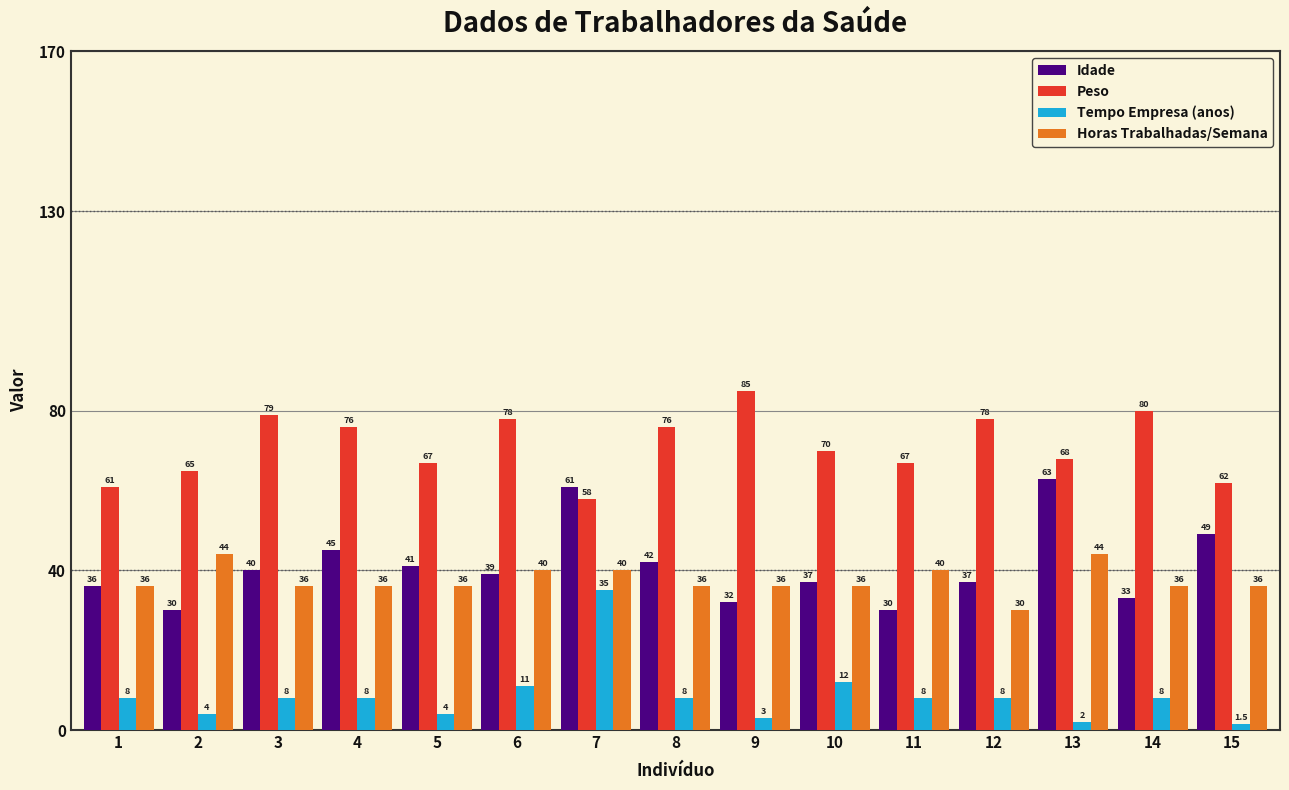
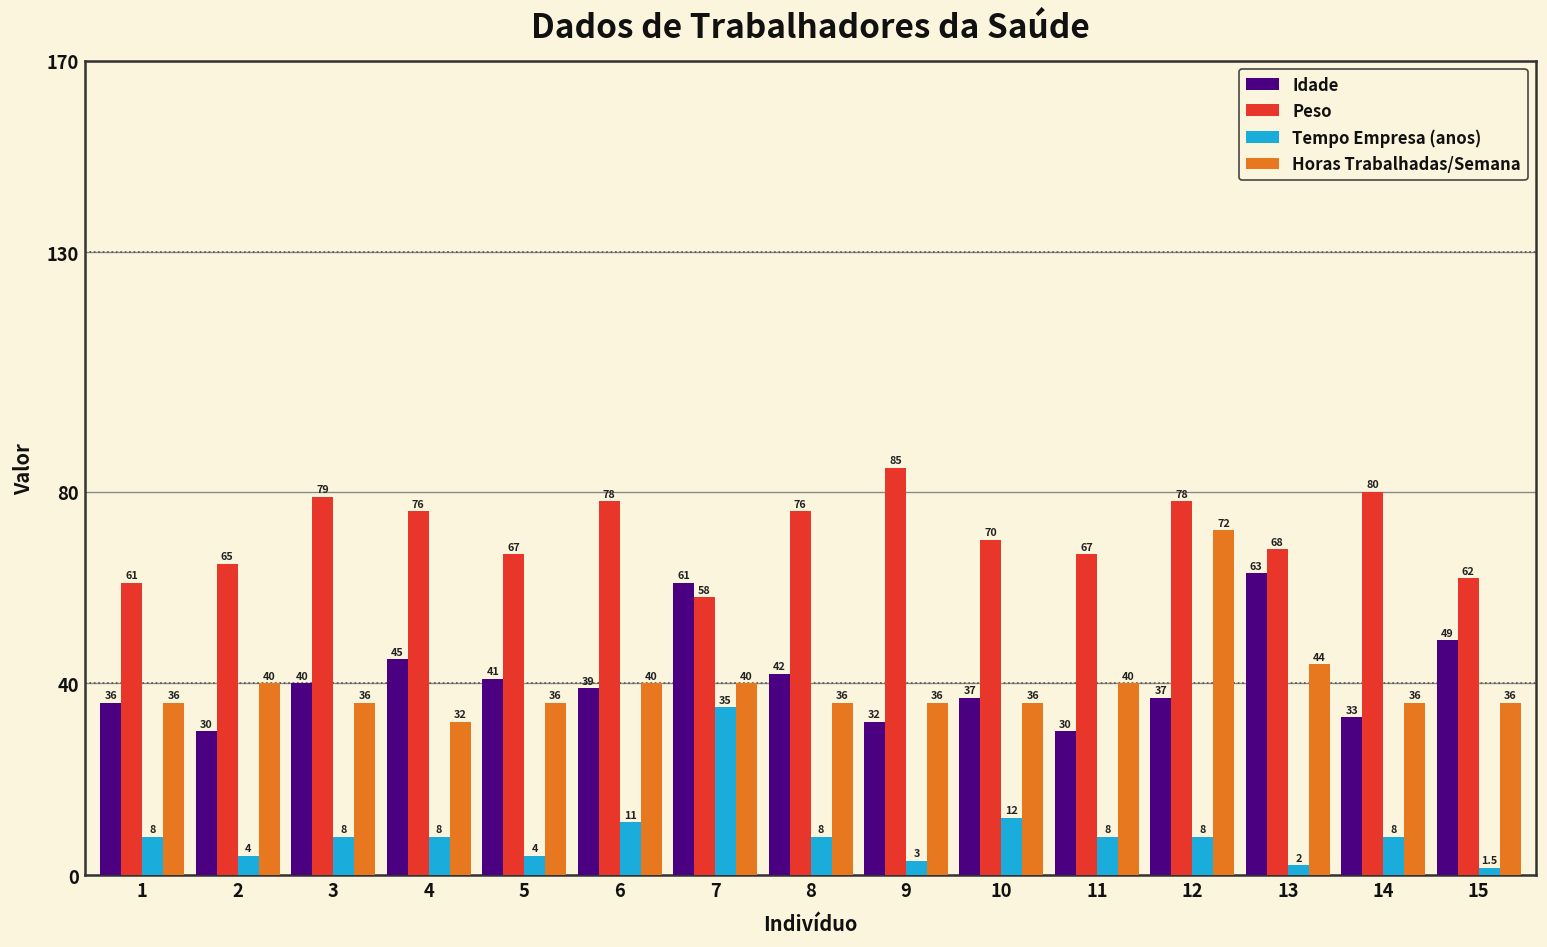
Horas Trabalhadas/Semana, 2: 44 -> 40
Horas Trabalhadas/Semana, 4: 36 -> 32
Horas Trabalhadas/Semana, 12: 30 -> 72
